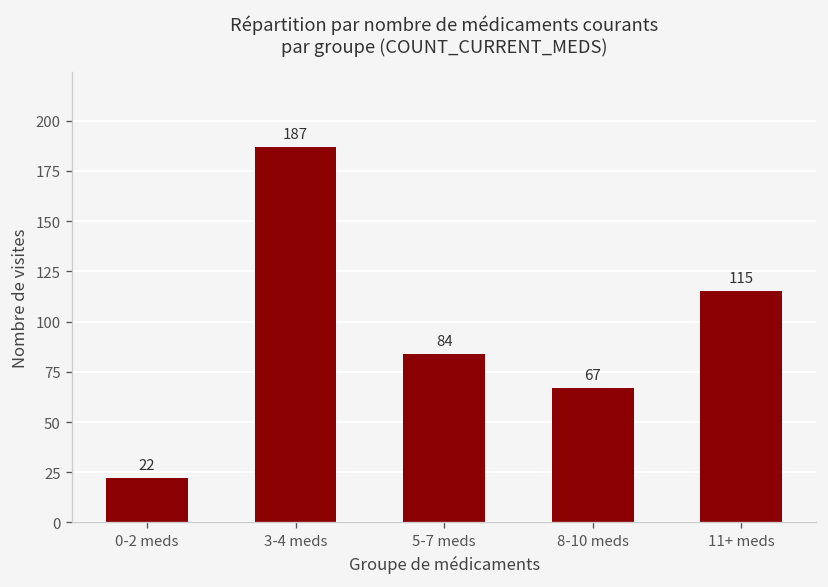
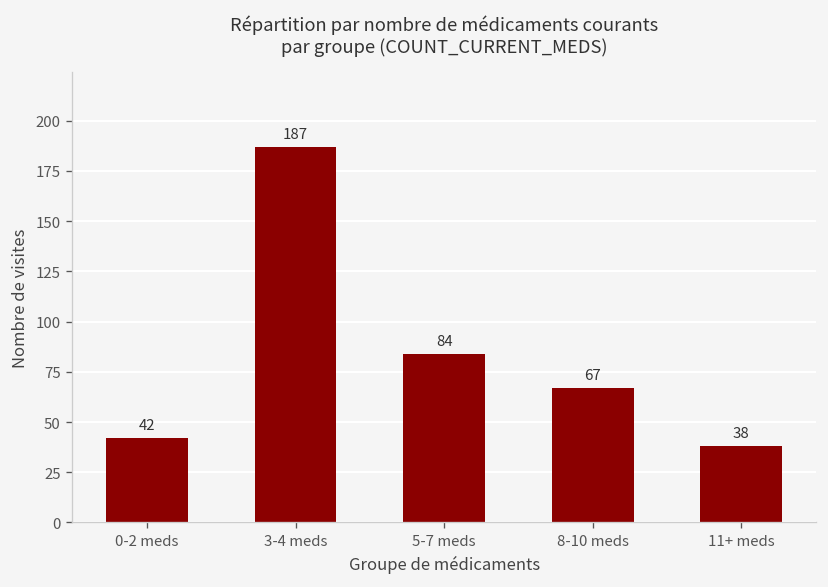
0-2 meds: 22 -> 42
11+ meds: 115 -> 38
